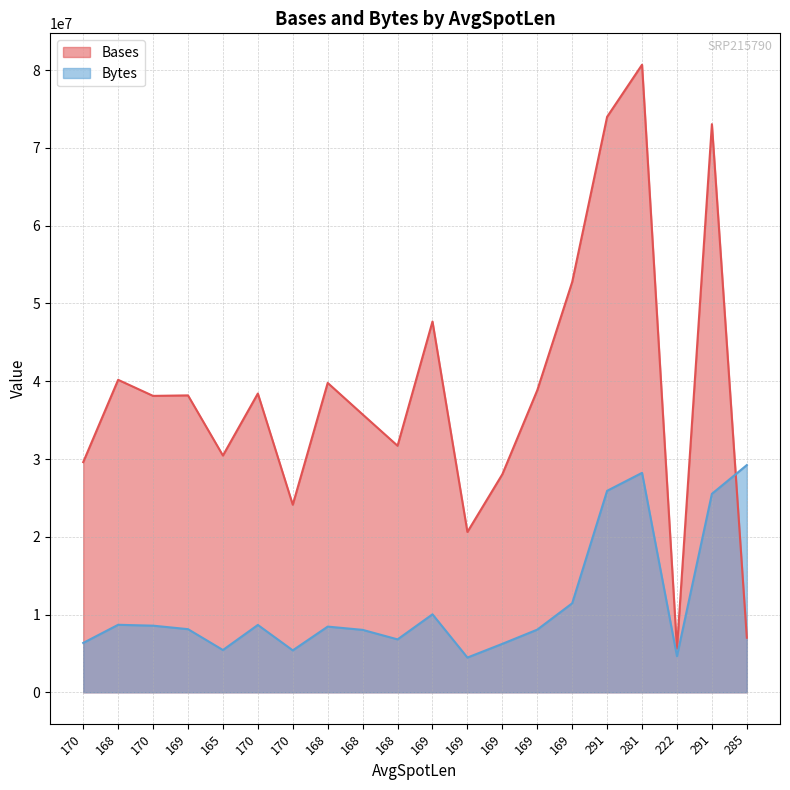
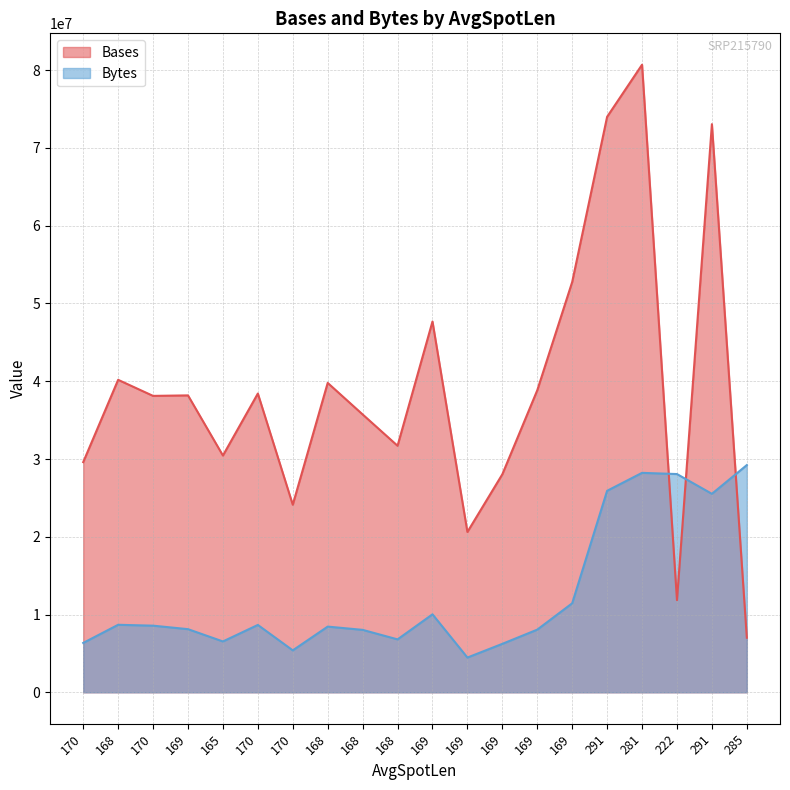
Bytes, 165: 5000000 -> 7000000
Bases, 222: 6000000 -> 12000000
Bytes, 222: 5000000 -> 28000000
